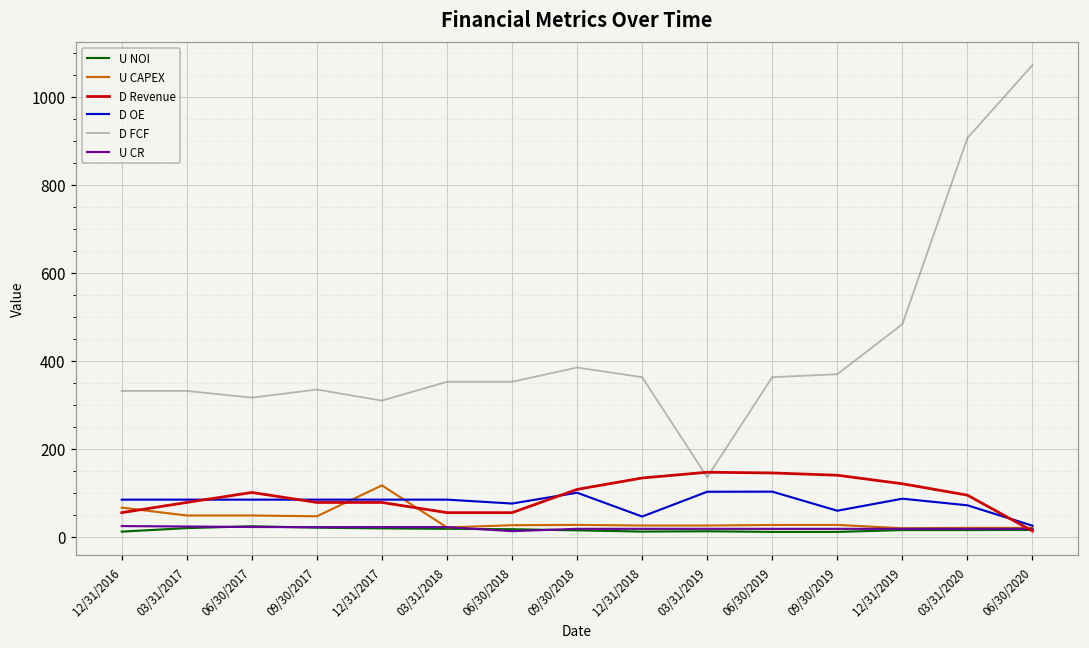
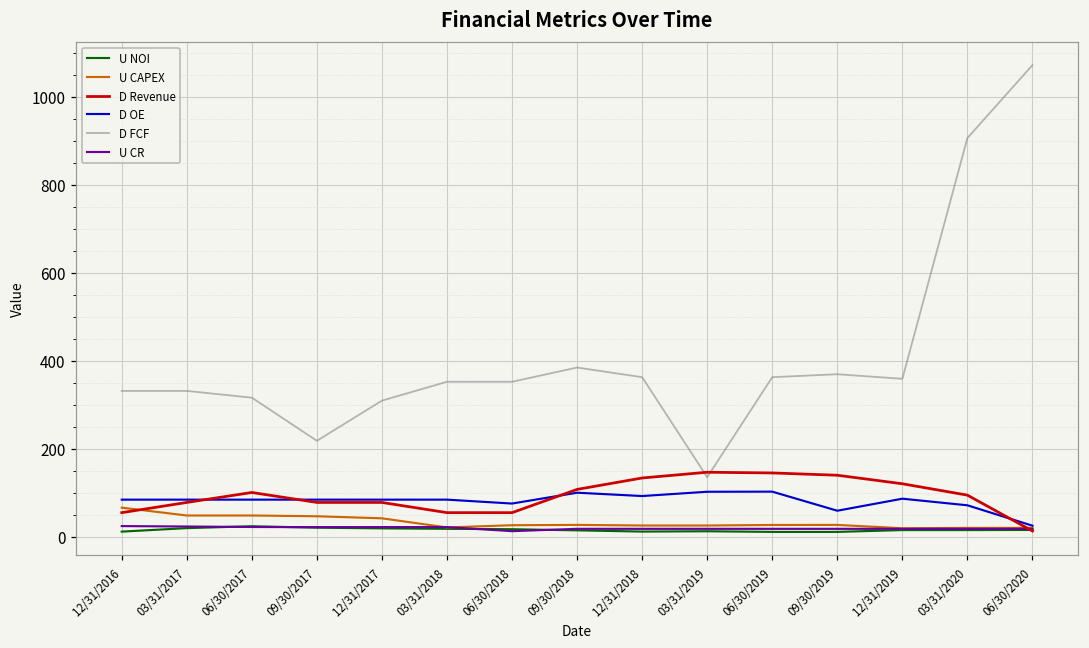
D FCF, 09/30/2017: 330 -> 220
U CAPEX, 12/31/2017: 120 -> 40
D OE, 12/31/2018: 50 -> 90
D FCF, 12/31/2019: 480 -> 360
